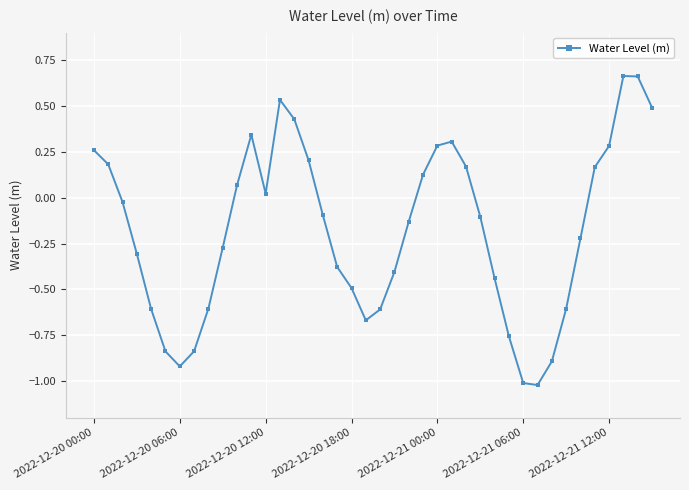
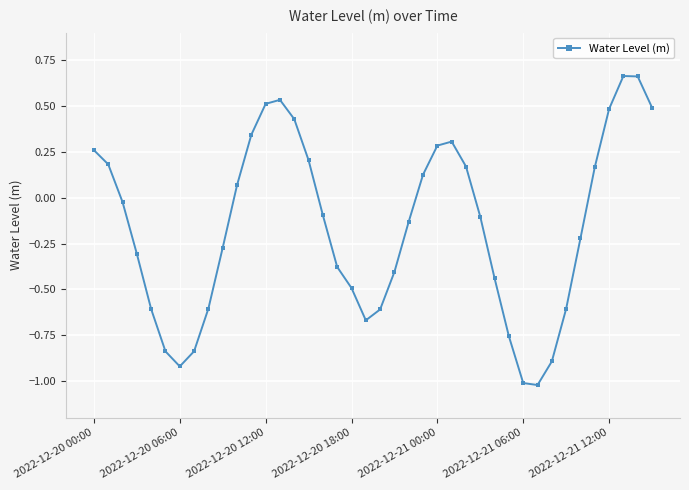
2022-12-20 12:00: 0.02 -> 0.51
2022-12-21 12:00: 0.28 -> 0.48
